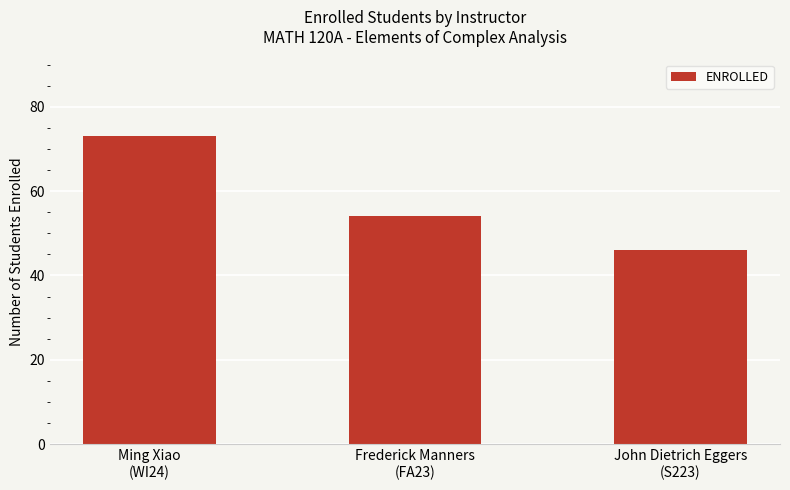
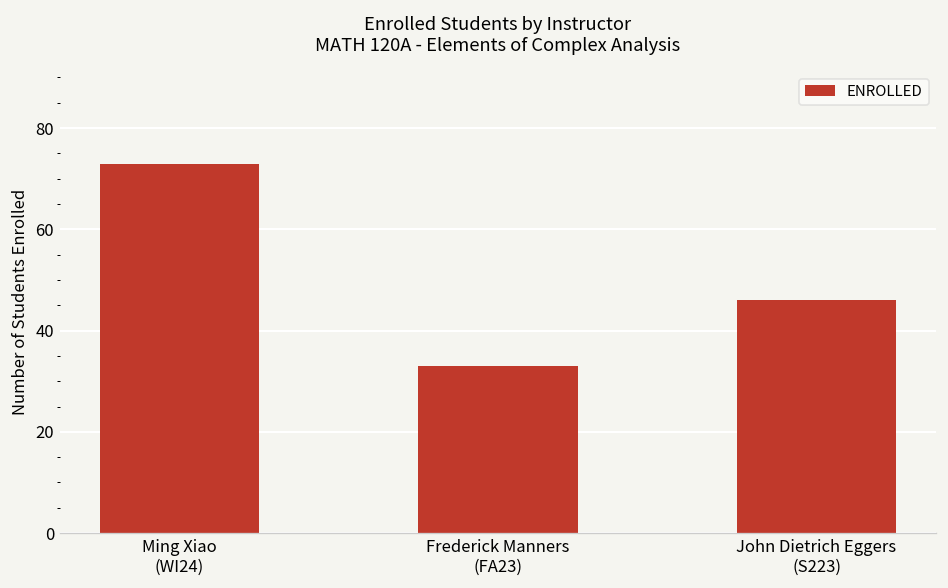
Frederick Manners (FA23): 54 -> 33
